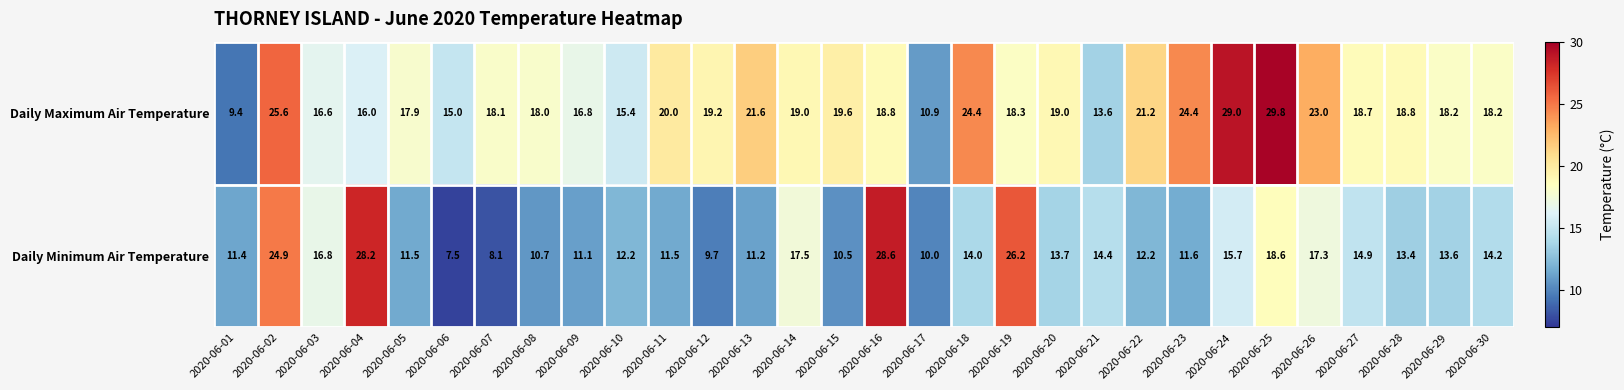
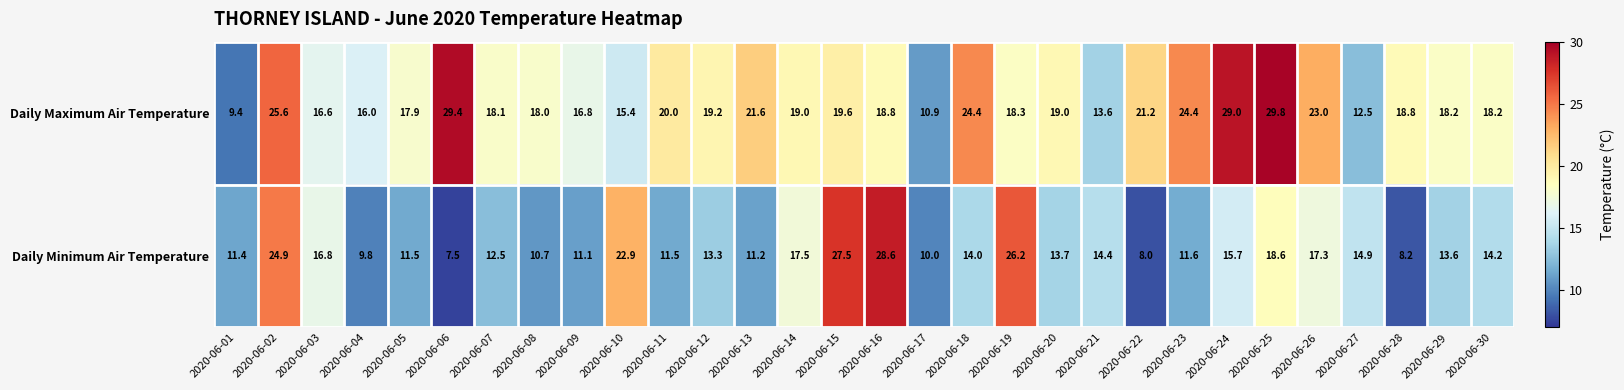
Daily Maximum Air Temperature, 2020-06-06: 15.0 -> 29.4
Daily Maximum Air Temperature, 2020-06-27: 18.7 -> 12.5
Daily Minimum Air Temperature, 2020-06-04: 28.2 -> 9.8
Daily Minimum Air Temperature, 2020-06-07: 8.1 -> 12.5
Daily Minimum Air Temperature, 2020-06-10: 12.2 -> 22.9
Daily Minimum Air Temperature, 2020-06-12: 9.7 -> 13.3
Daily Minimum Air Temperature, 2020-06-15: 10.5 -> 27.5
Daily Minimum Air Temperature, 2020-06-22: 12.2 -> 8.0
Daily Minimum Air Temperature, 2020-06-28: 13.4 -> 8.2
